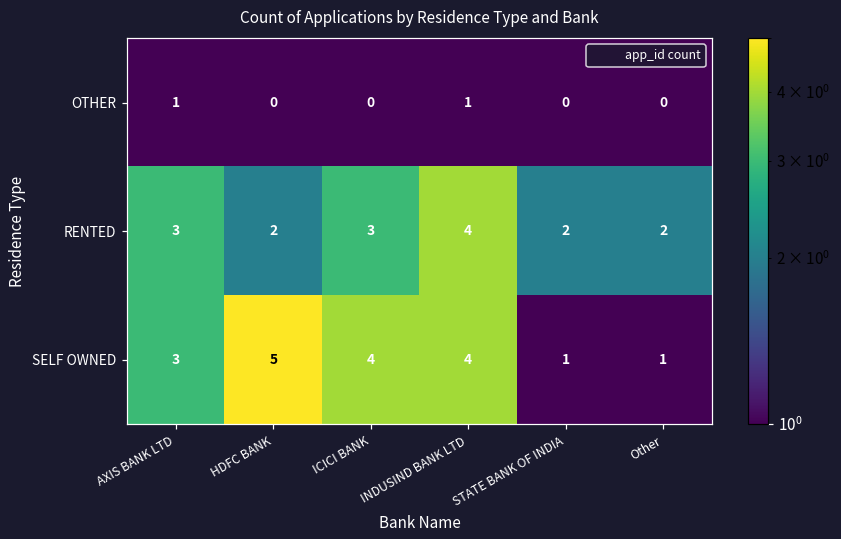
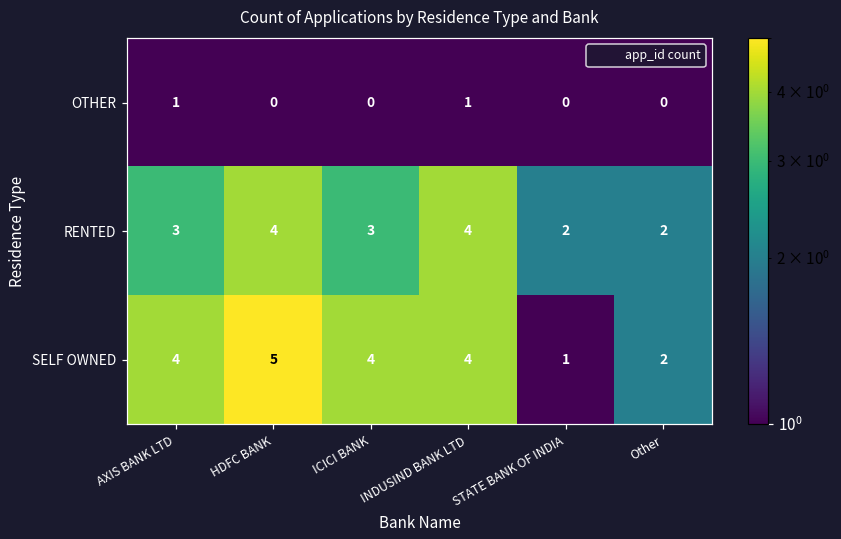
RENTED, HDFC BANK: 2 -> 4
SELF OWNED, AXIS BANK LTD: 3 -> 4
SELF OWNED, Other: 1 -> 2
